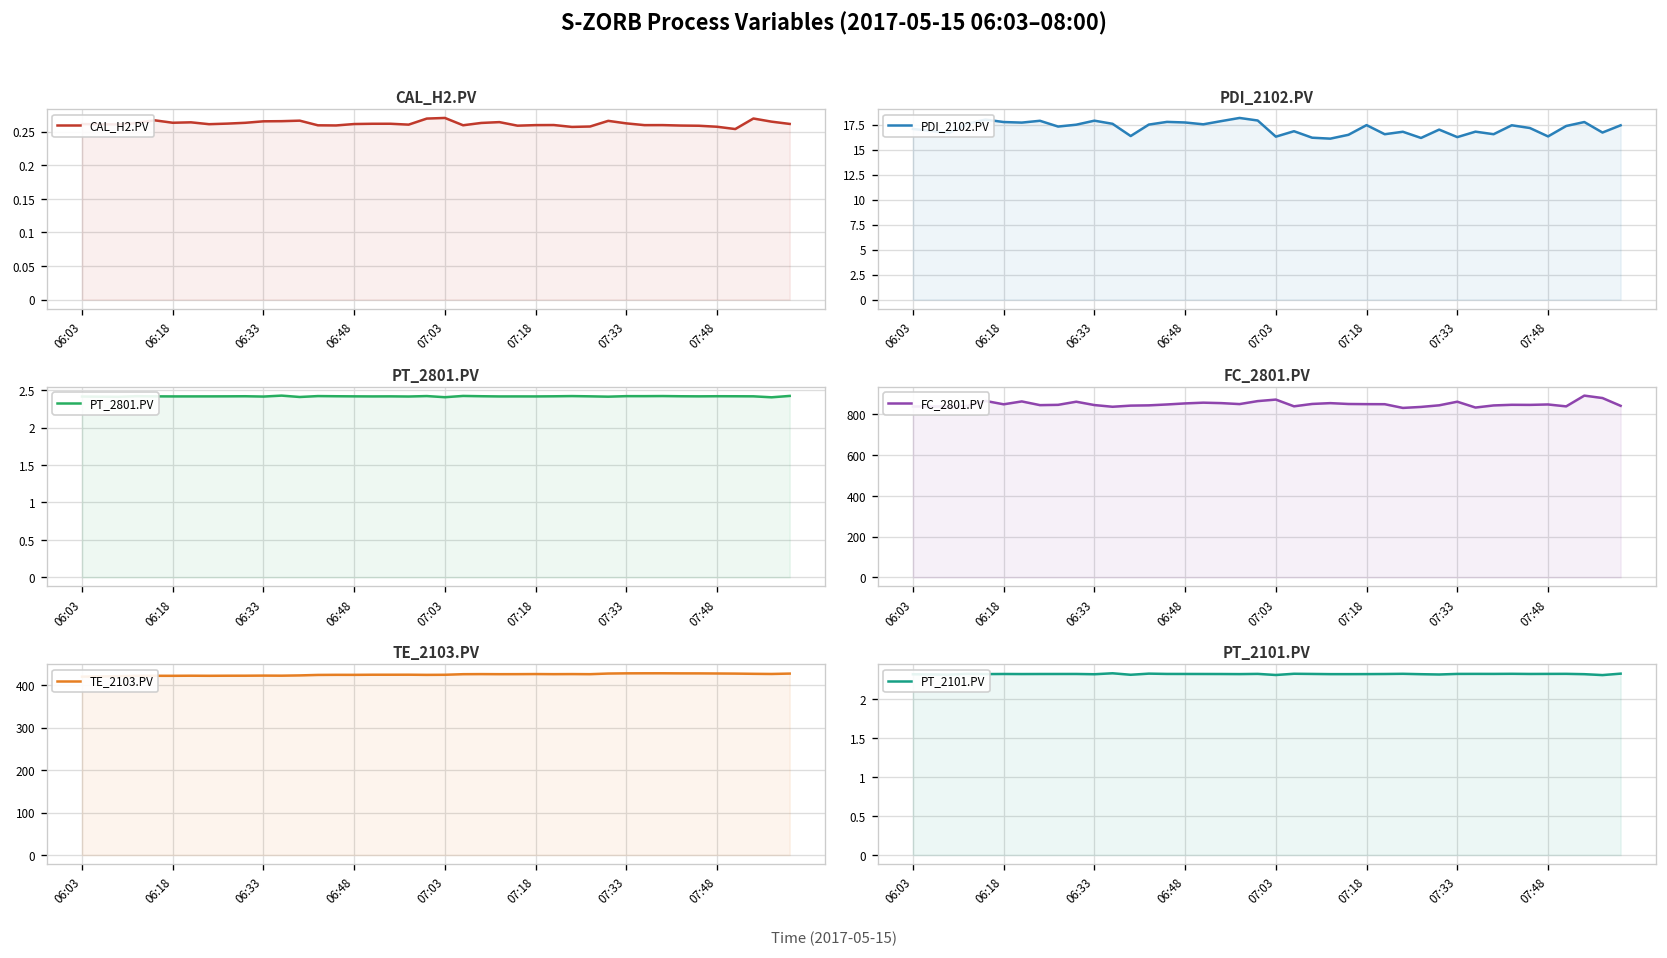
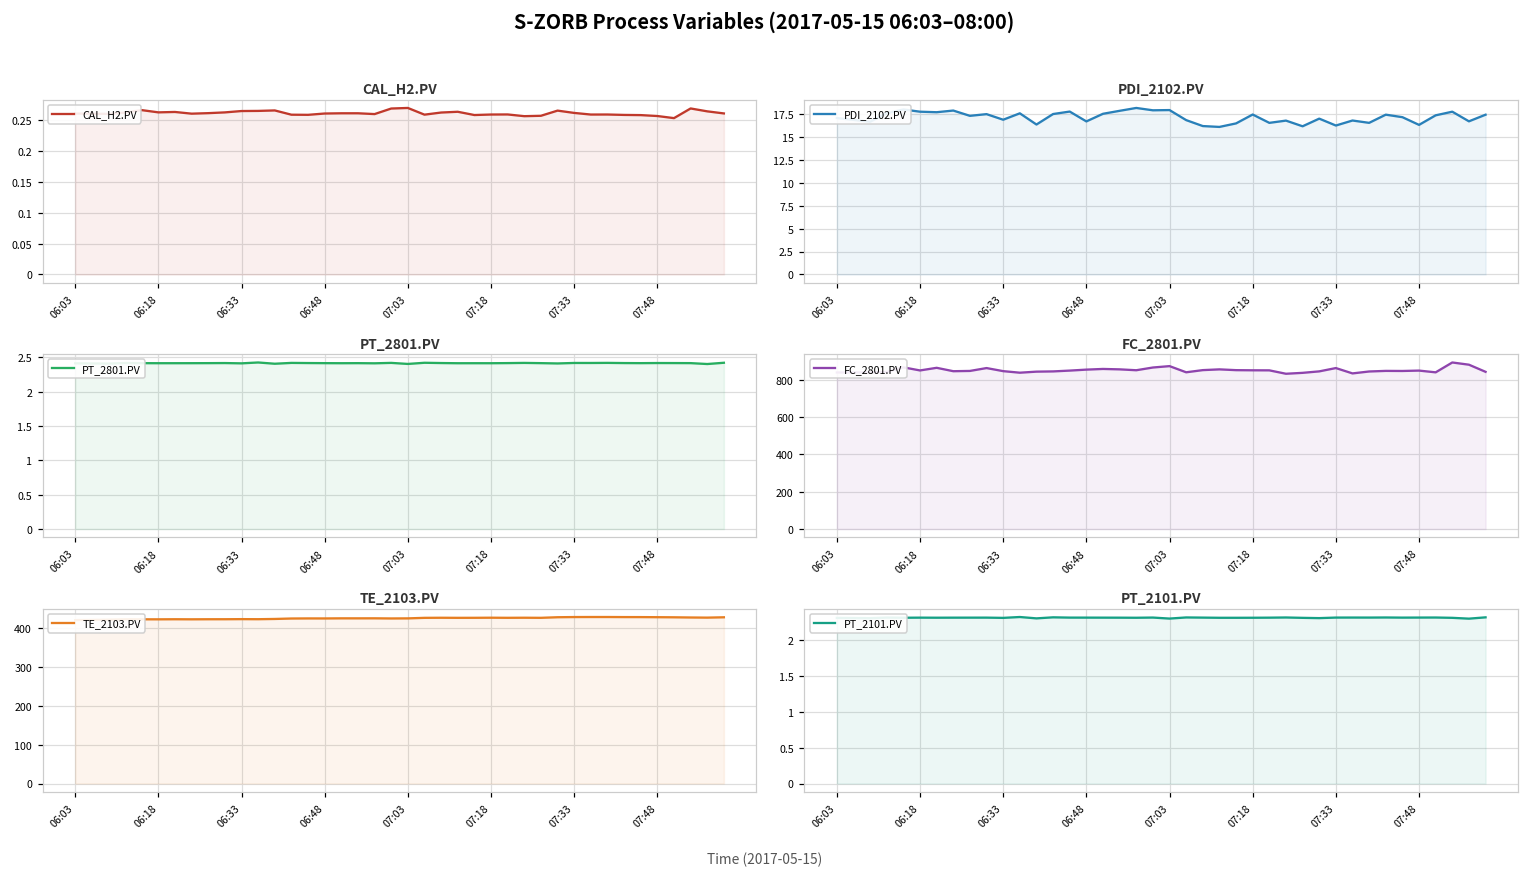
PDI_2102.PV, 06:33: 18 -> 17
PDI_2102.PV, 06:48: 18 -> 17
PDI_2102.PV, 07:03: 16 -> 18
